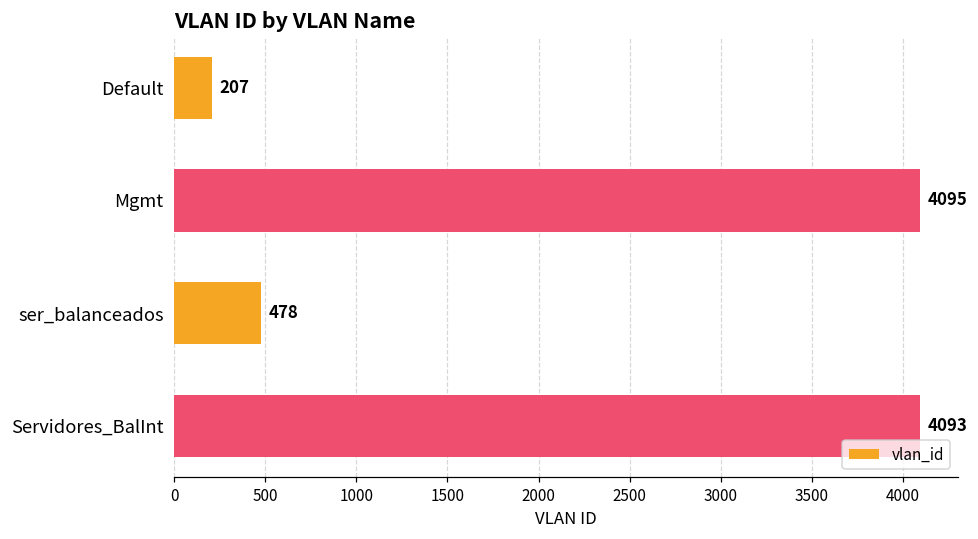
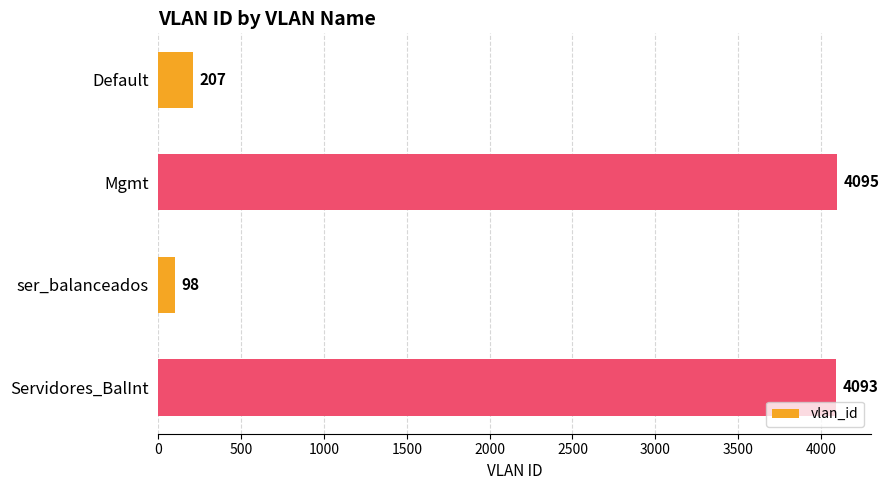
ser_balanceados: 478 -> 98
